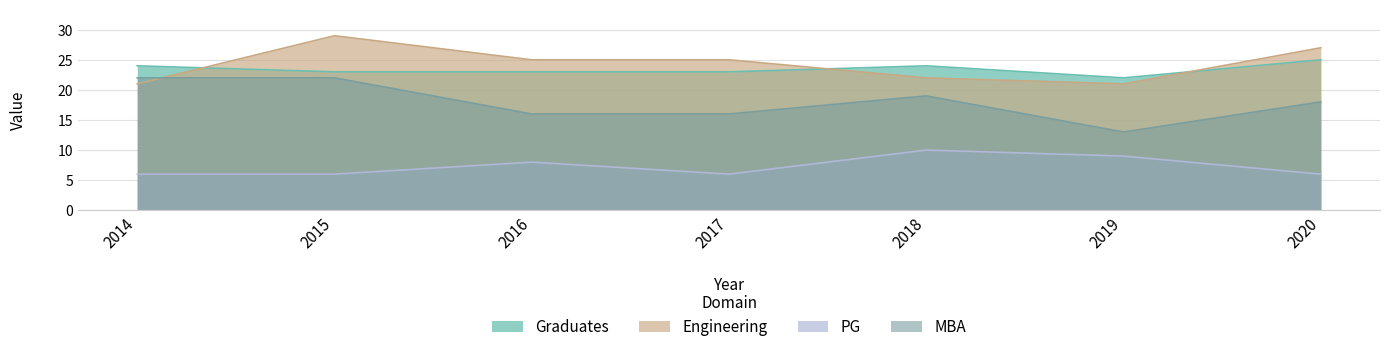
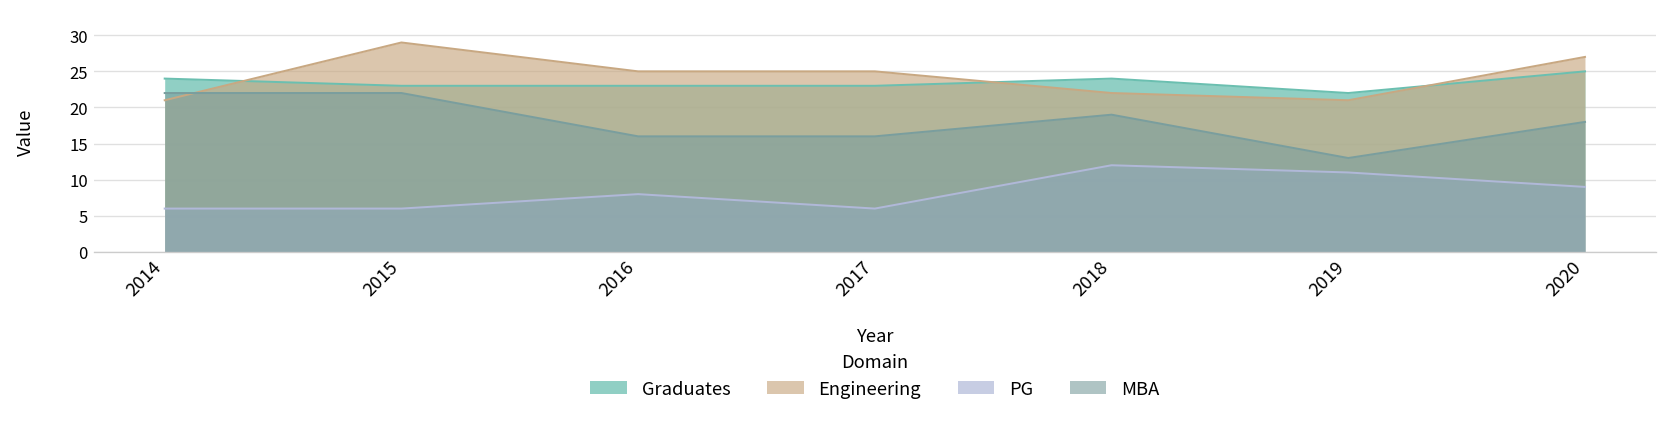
PG, 2018: 10 -> 12
PG, 2019: 9 -> 11
PG, 2020: 6 -> 9
